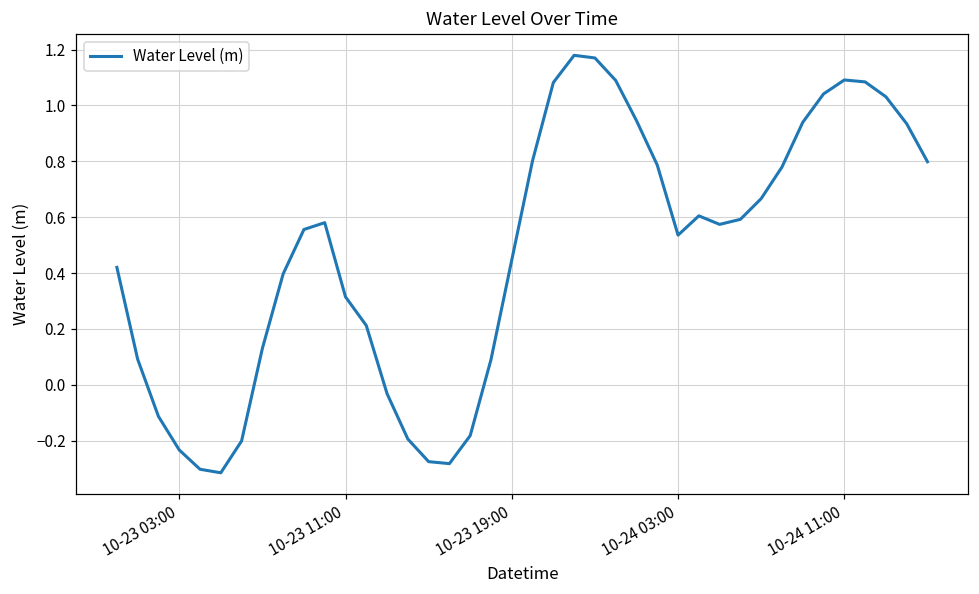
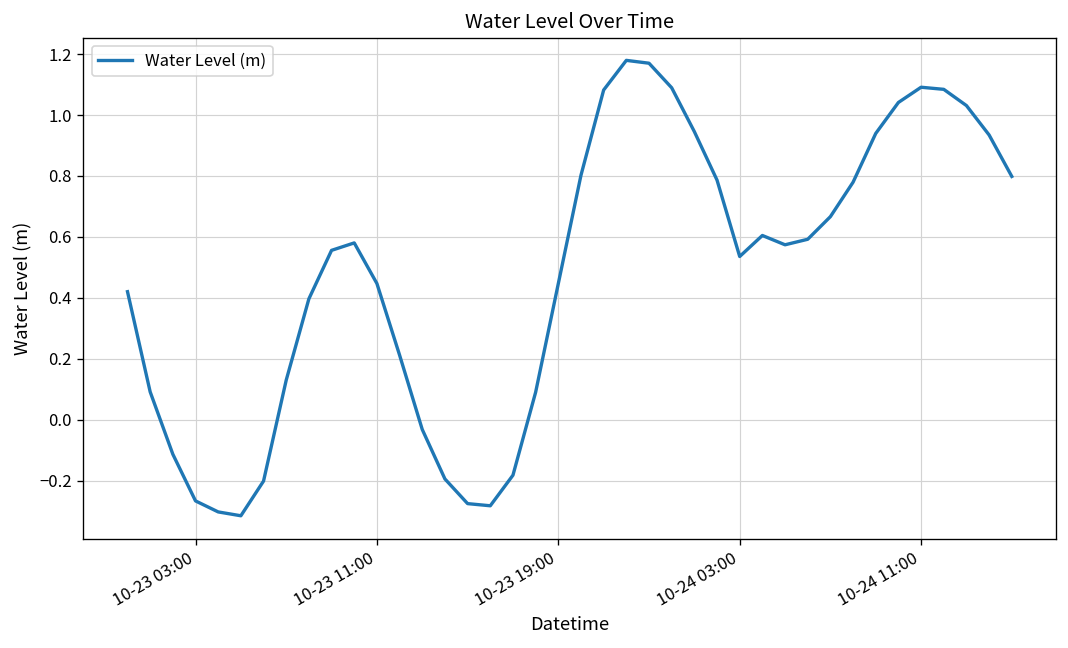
10-23 03:00: -0.23 -> -0.27
10-23 11:00: 0.31 -> 0.45
